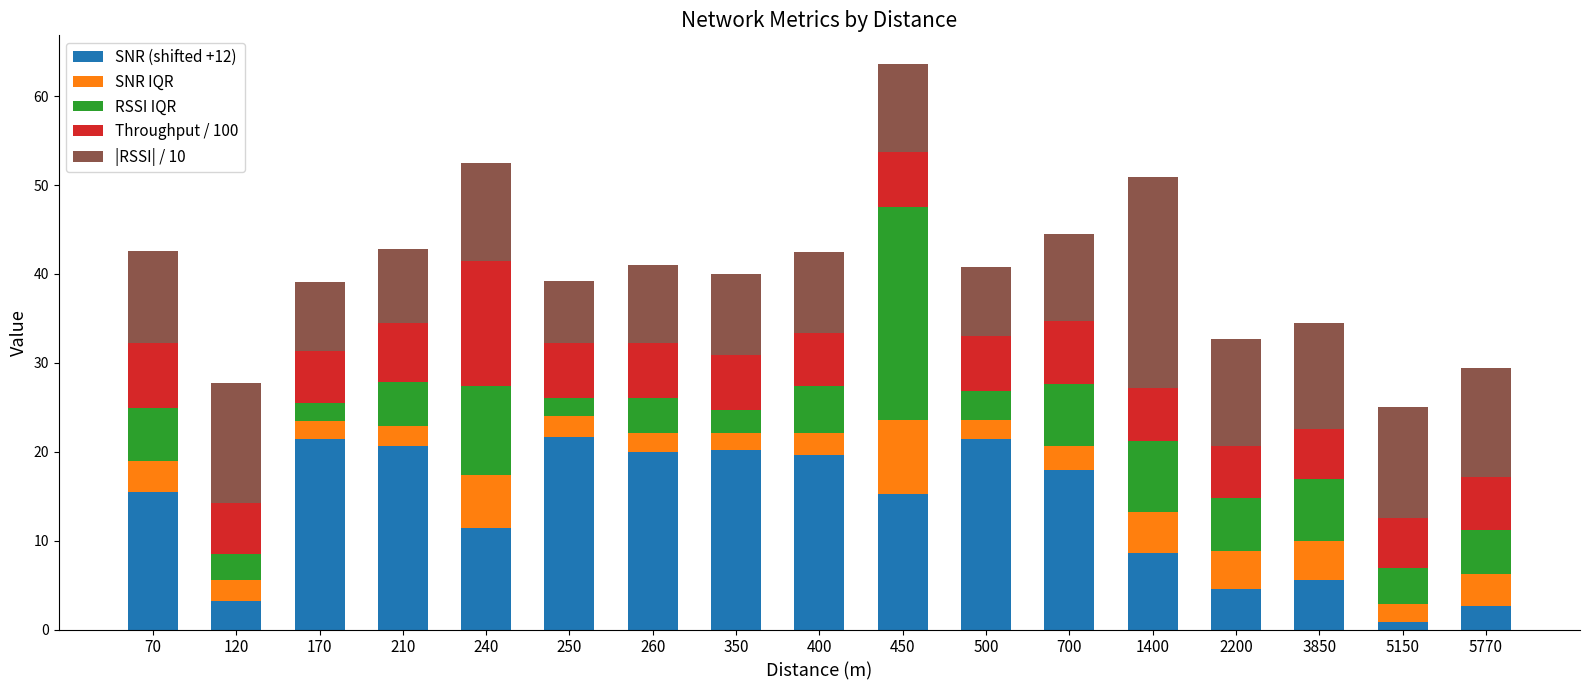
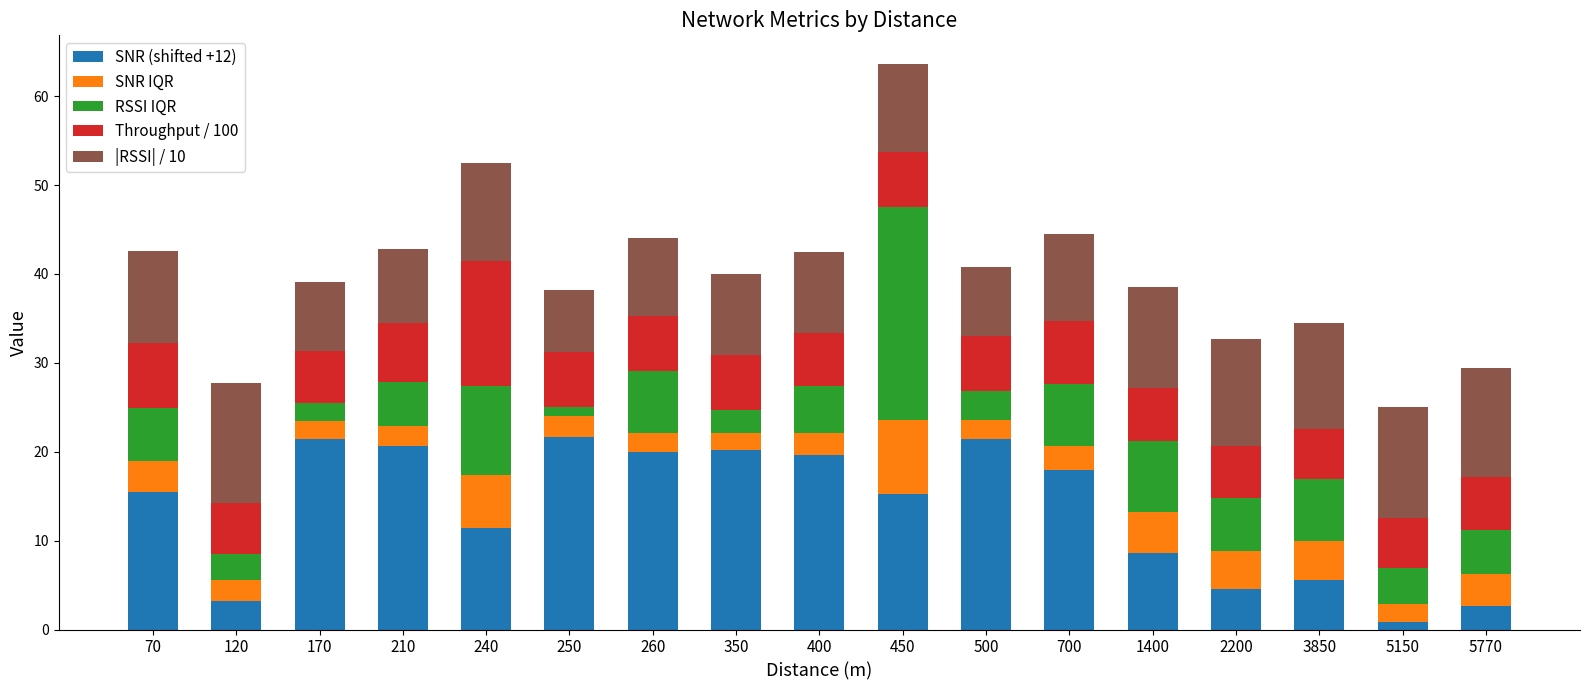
RSSI IQR, 250: 2 -> 1
RSSI IQR, 260: 4 -> 7
|RSSI| / 10, 1400: 24 -> 11
